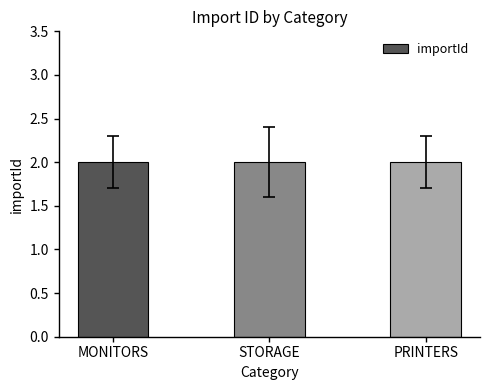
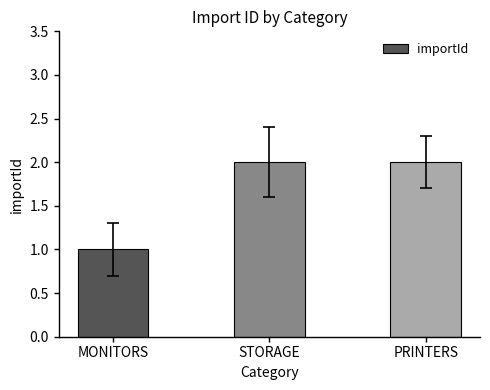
importId, MONITORS: 2 -> 1
